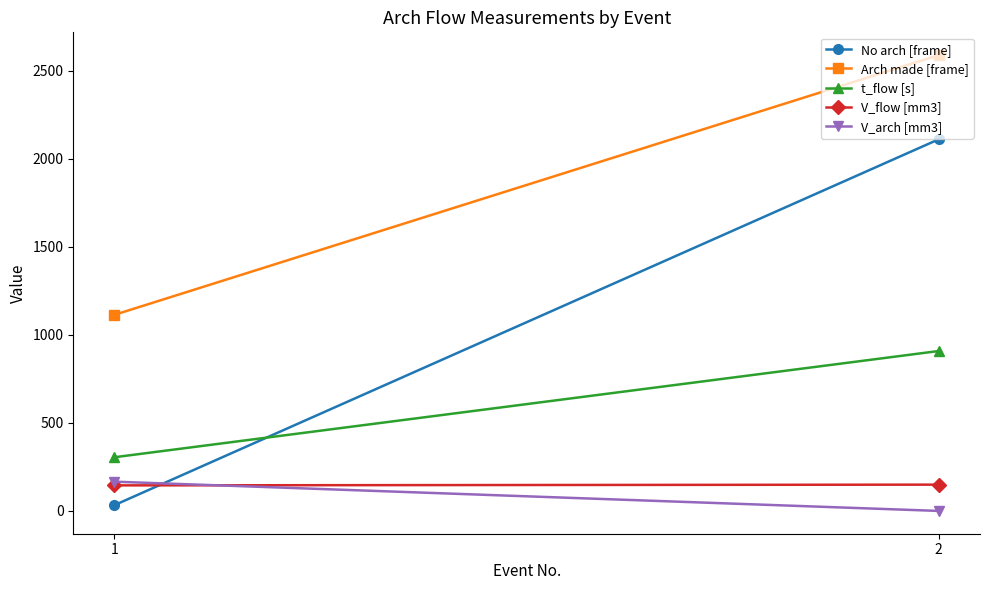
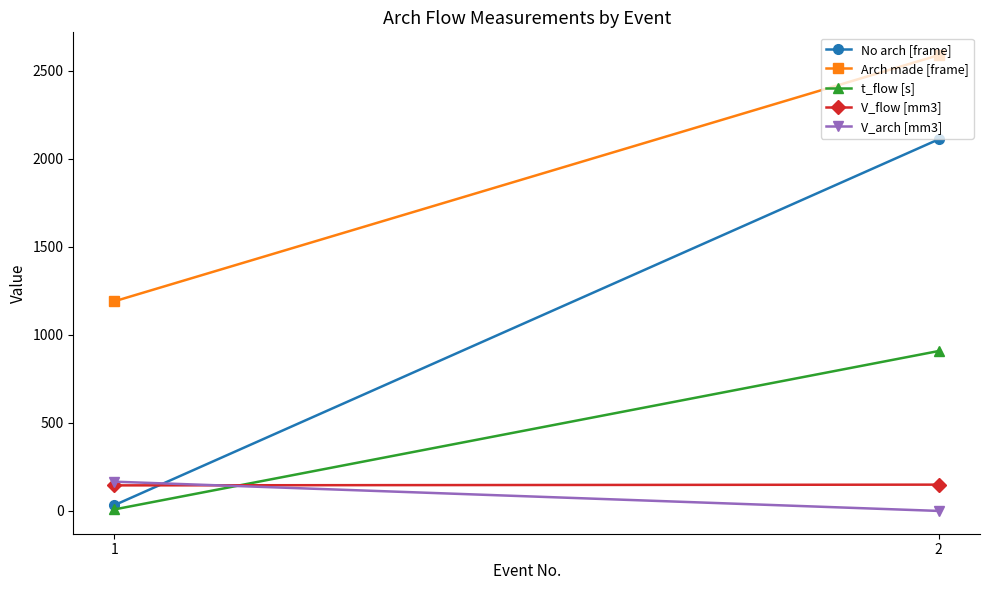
Arch made [frame], 1: 1110 -> 1190
t_flow [s], 1: 310 -> 10
